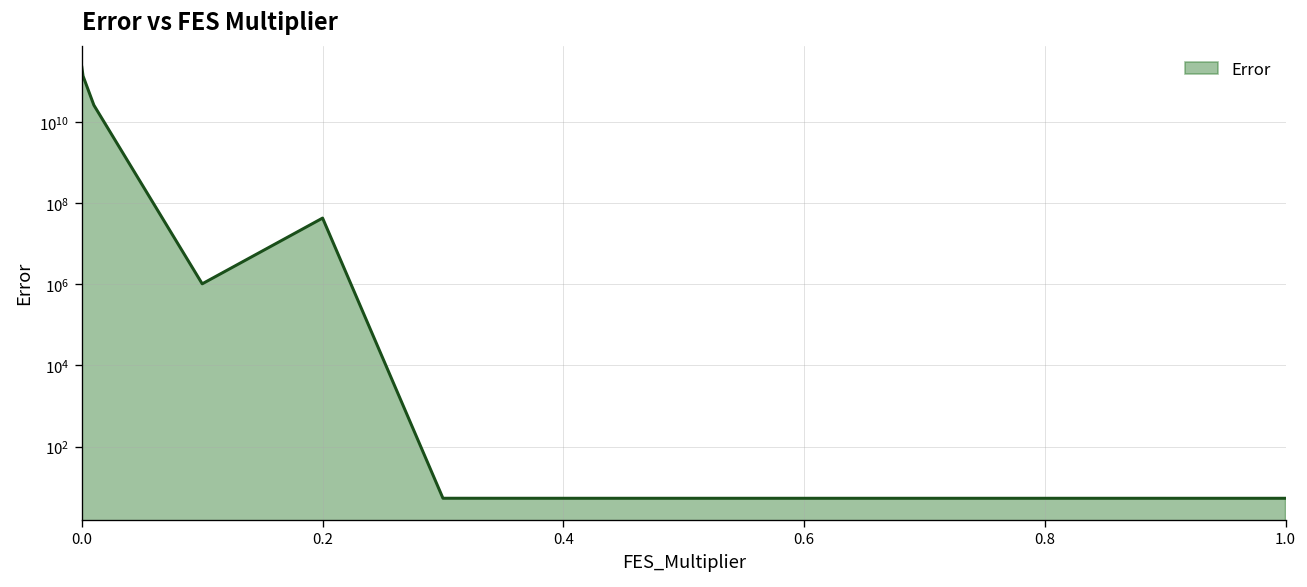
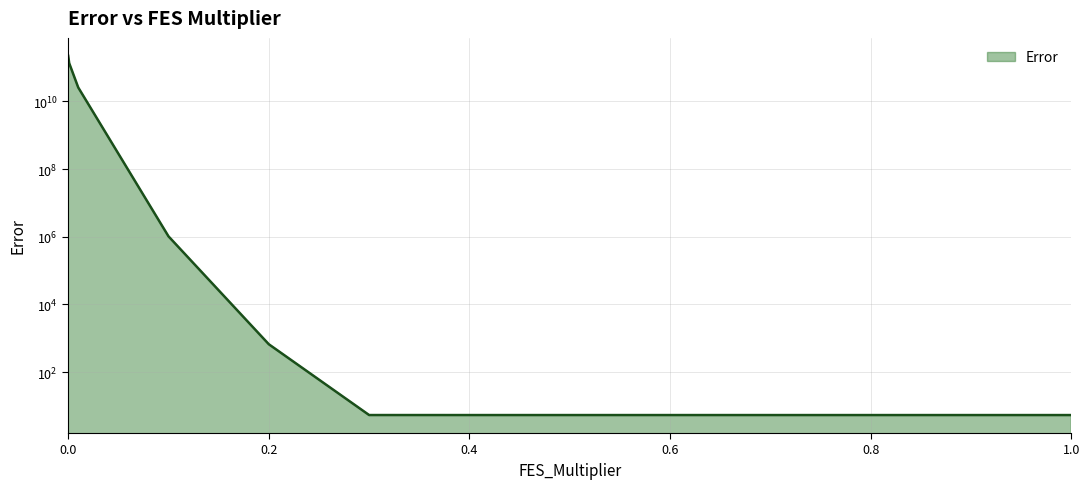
0.2: 40000000 -> 700
